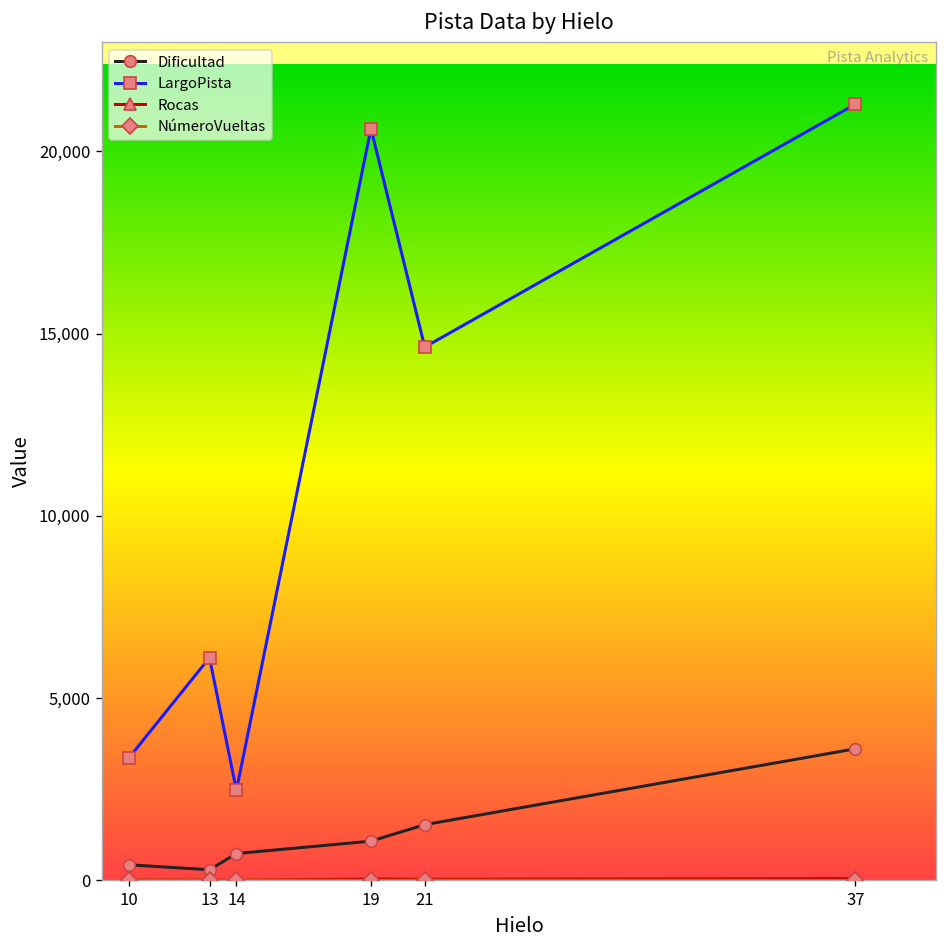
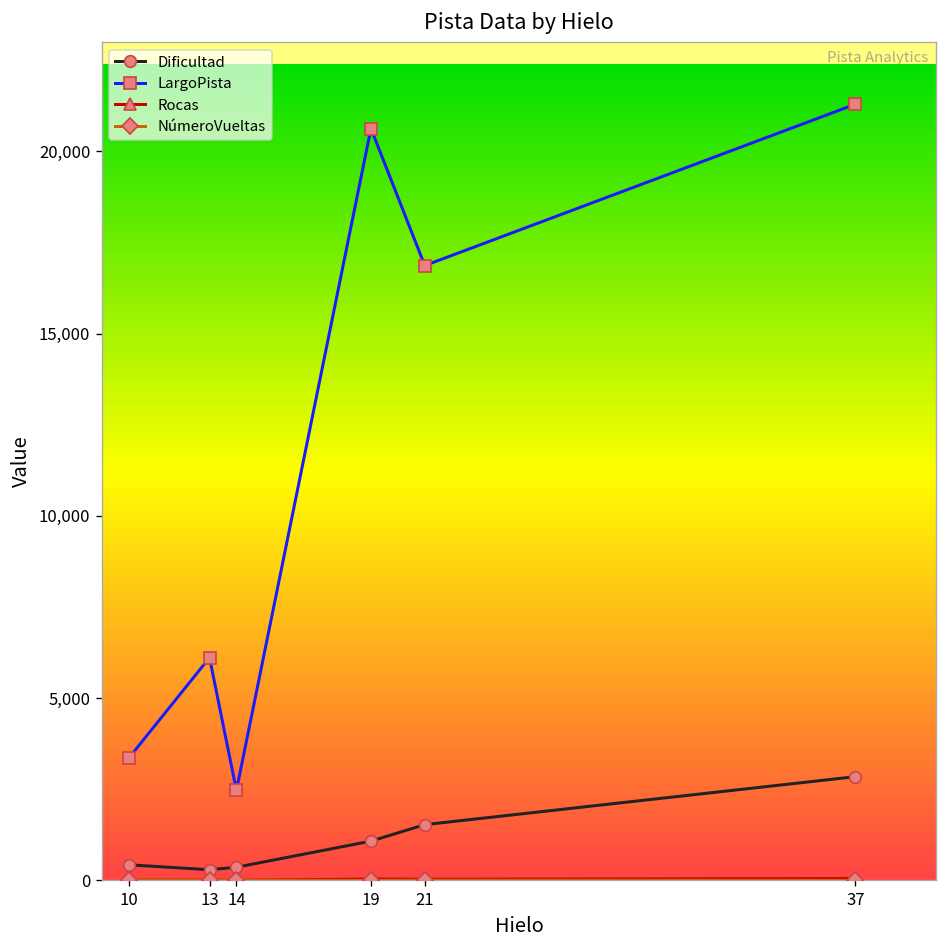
Dificultad, 14: 700 -> 400
LargoPista, 21: 14,600 -> 16,900
Dificultad, 37: 3,600 -> 2,800
